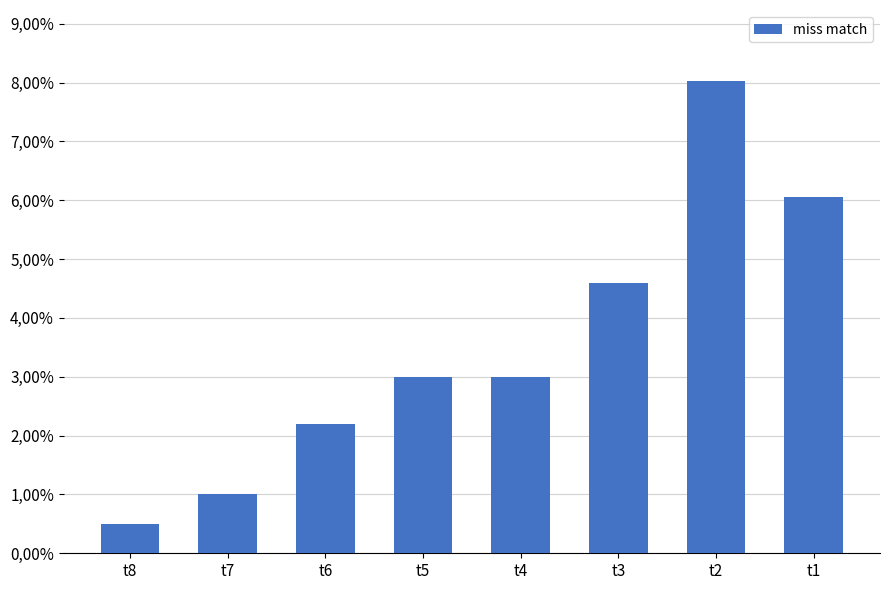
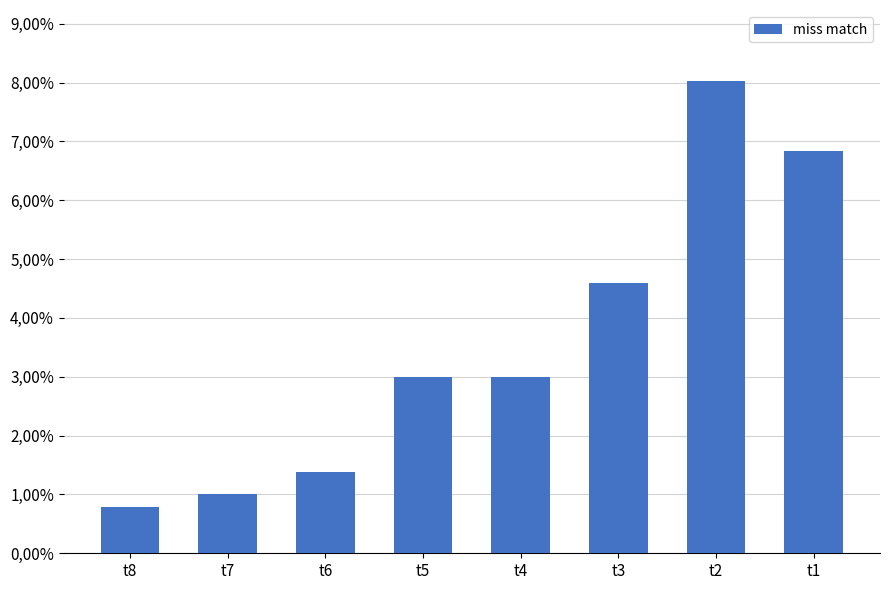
t8: 50% -> 80%
t6: 220% -> 140%
t1: 610% -> 680%
